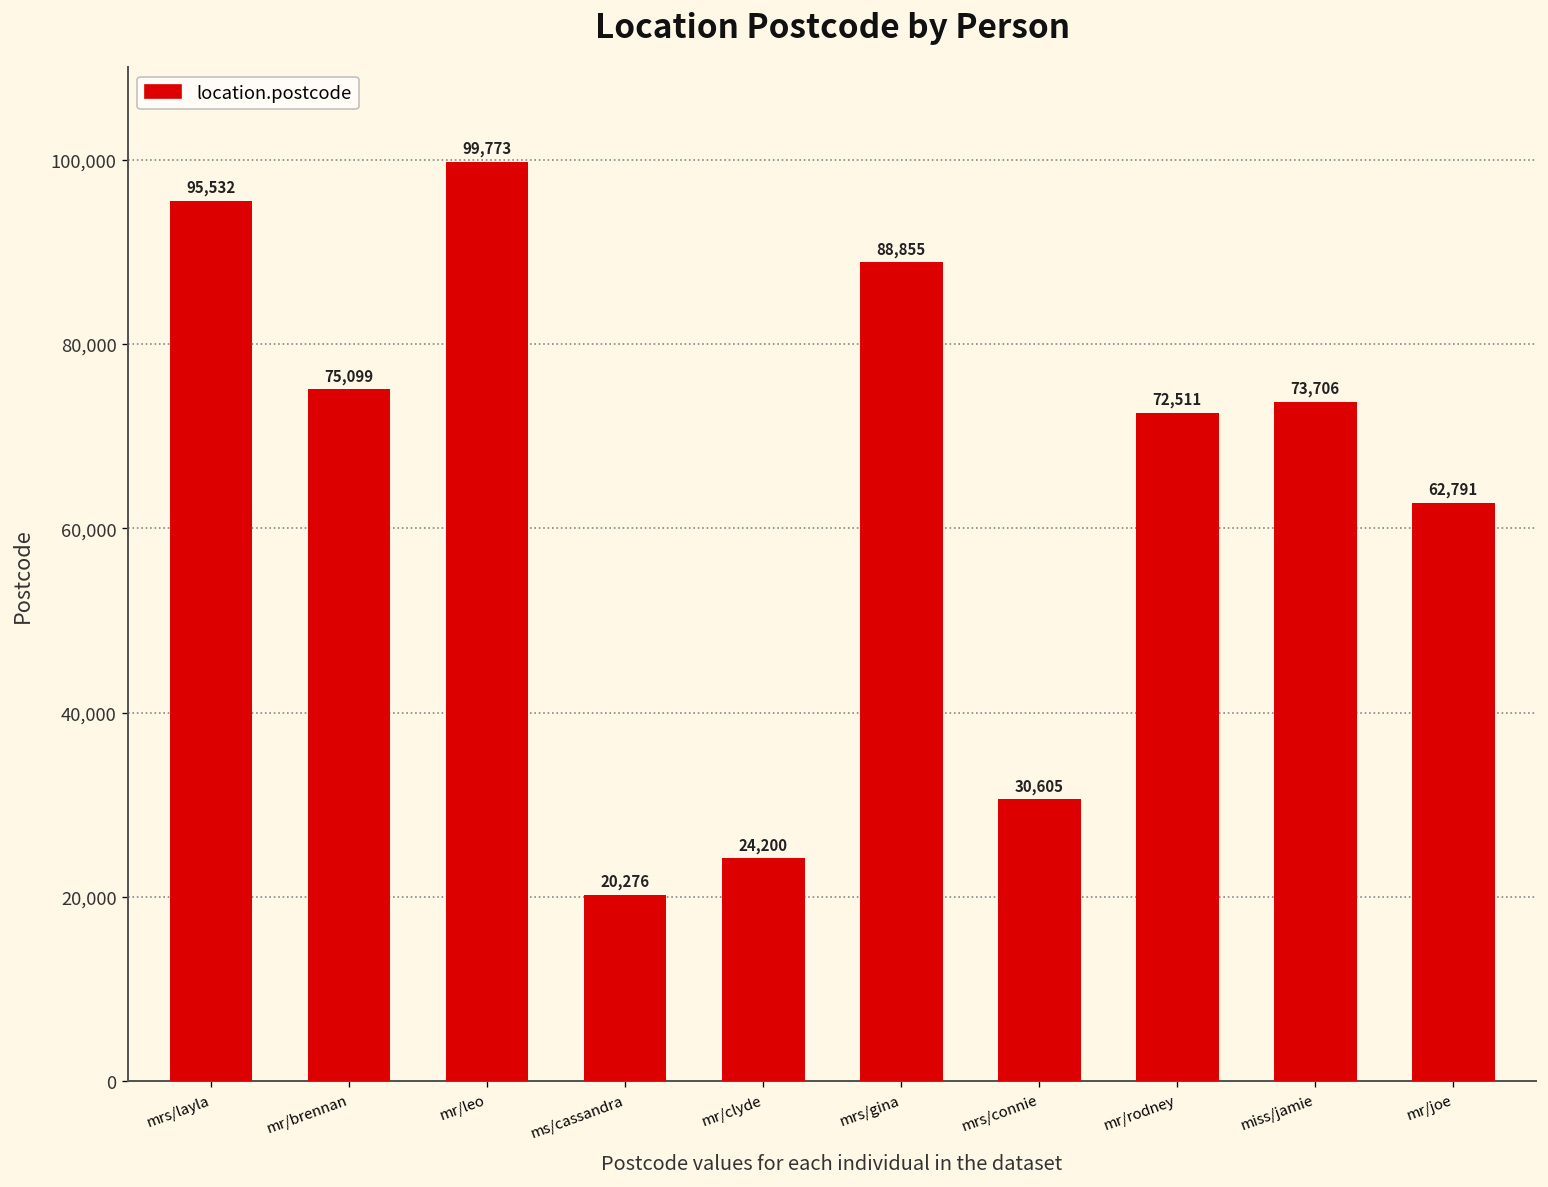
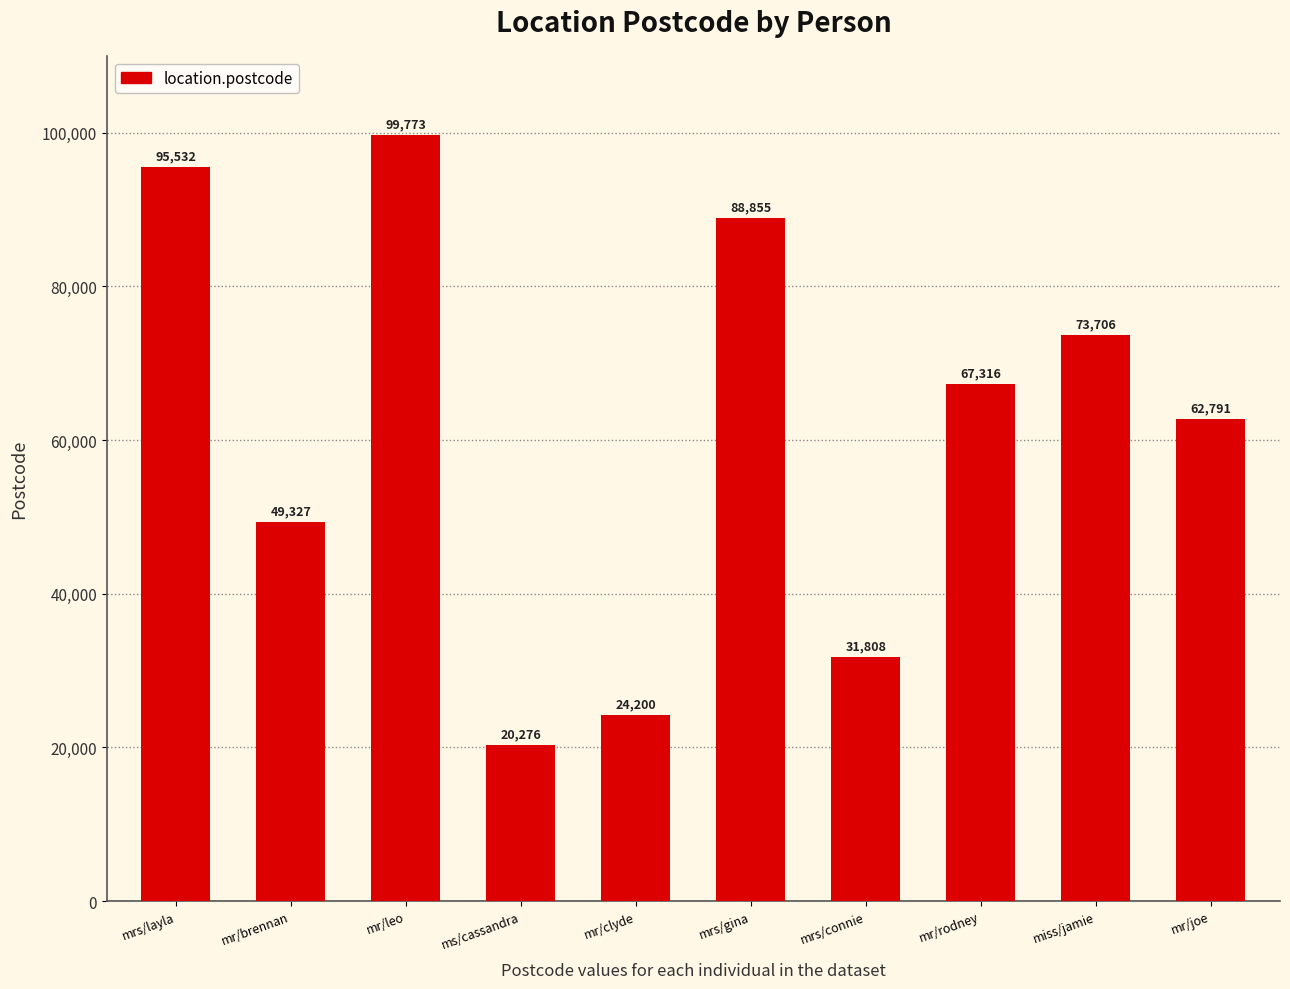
mr/brennan: 75,099 -> 49,327
mrs/connie: 30,605 -> 31,808
mr/rodney: 72,511 -> 67,316
